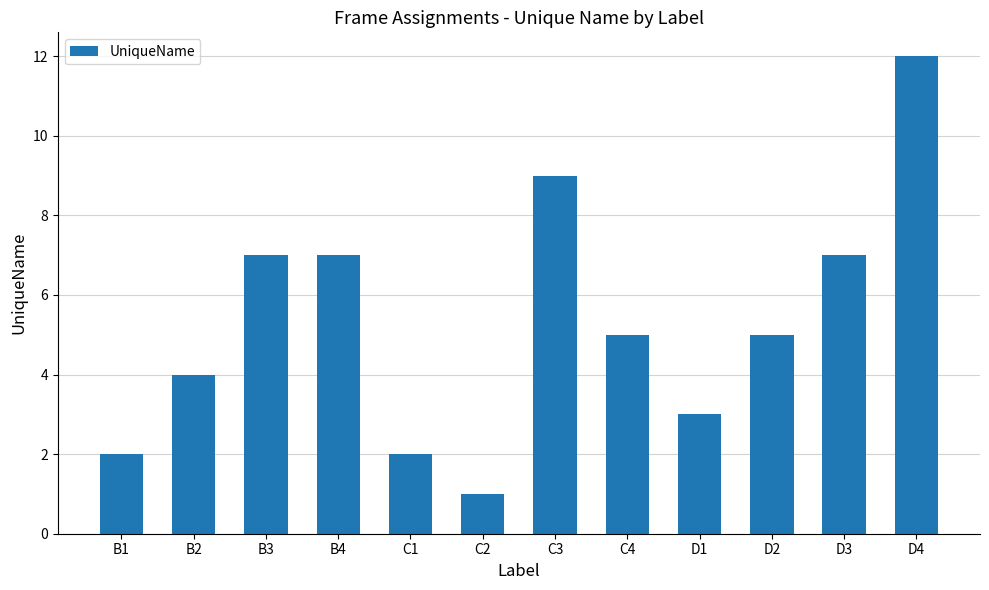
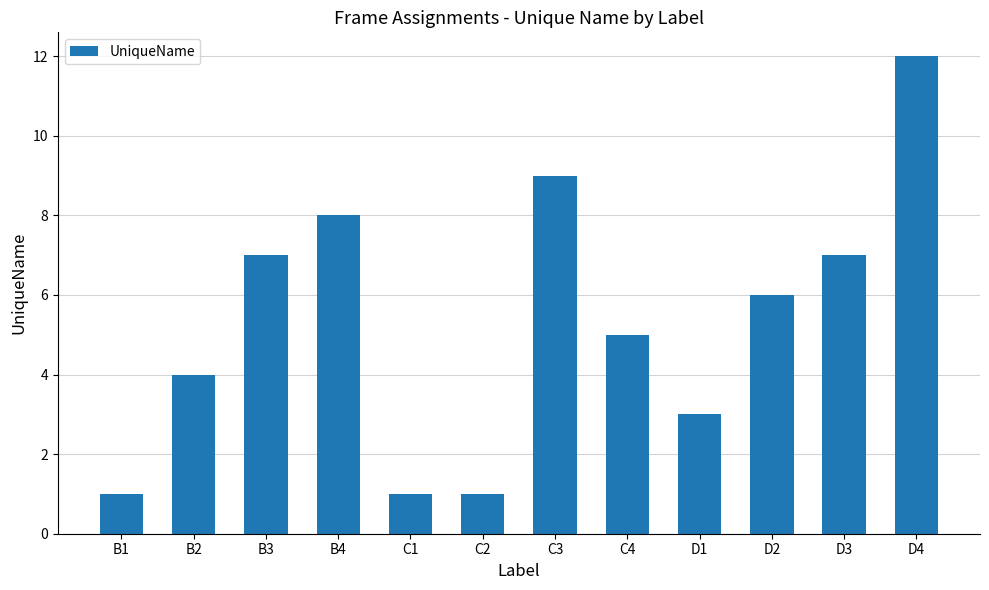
B1: 2 -> 1
B4: 7 -> 8
C1: 2 -> 1
D2: 5 -> 6
